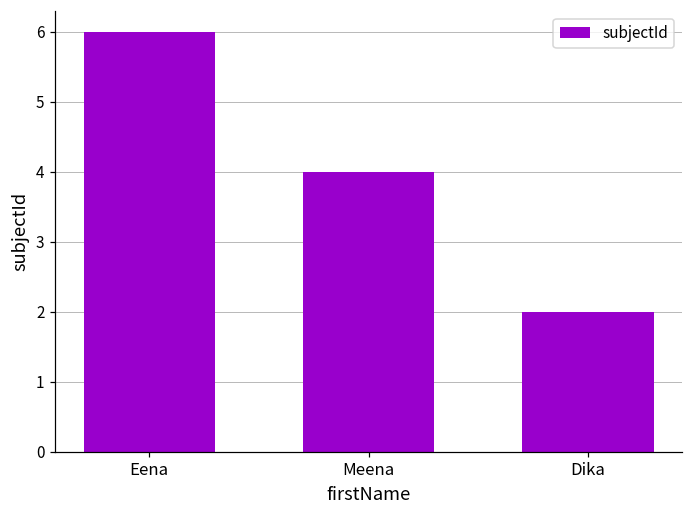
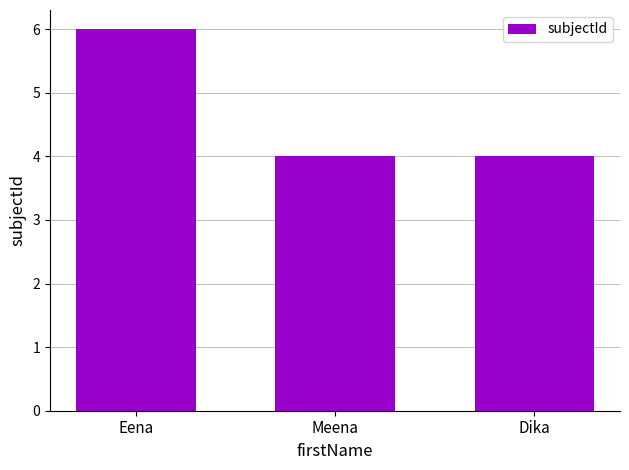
Dika: 2 -> 4
